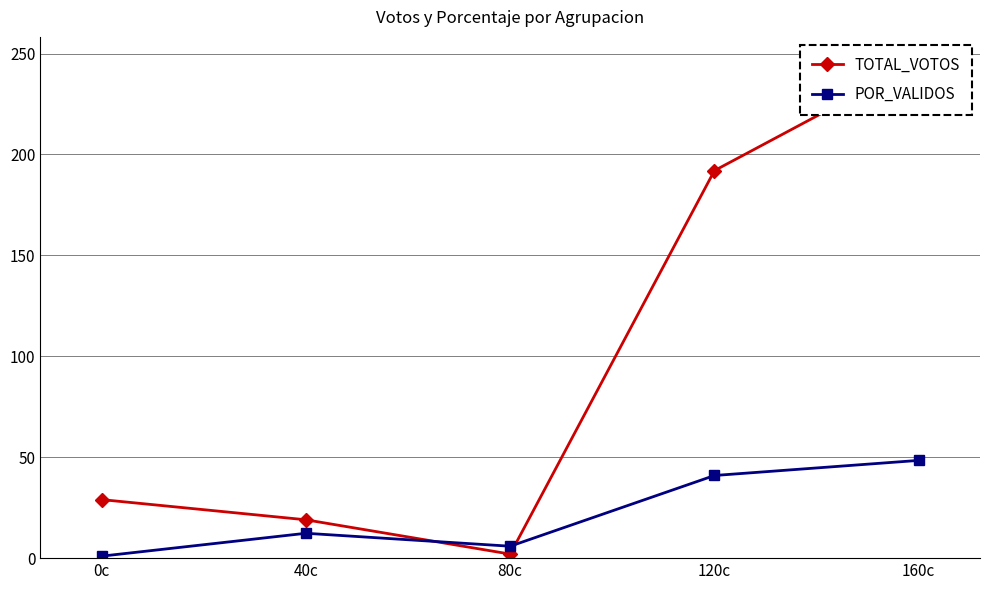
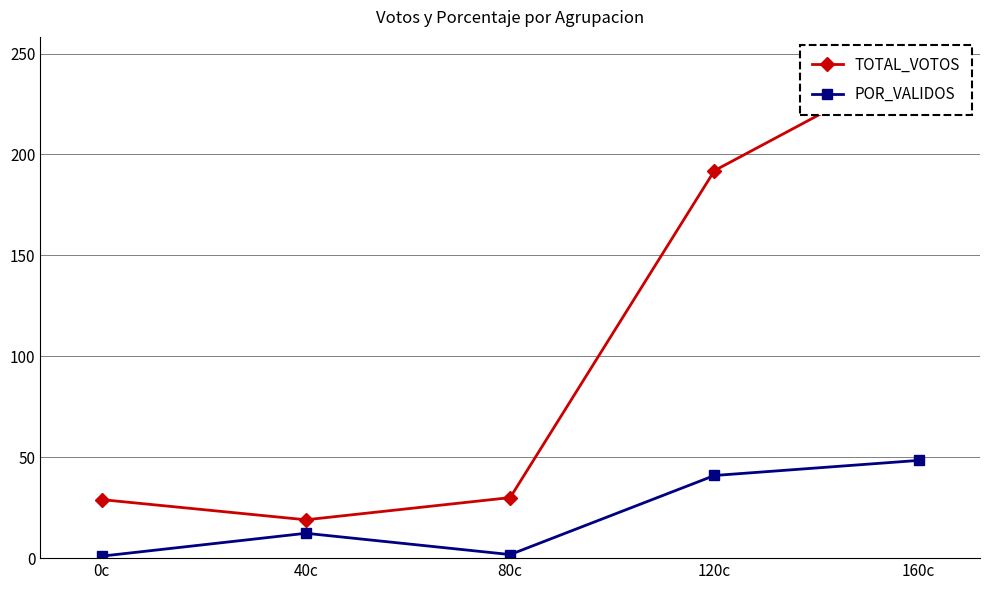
TOTAL_VOTOS, 80c: 2 -> 30
POR_VALIDOS, 80c: 6 -> 2
